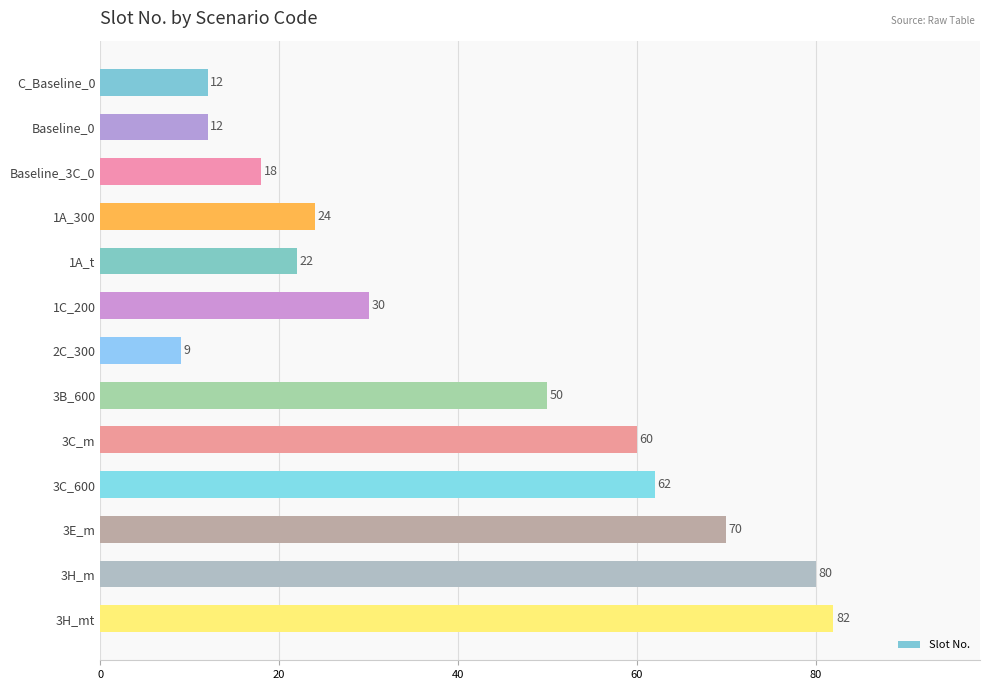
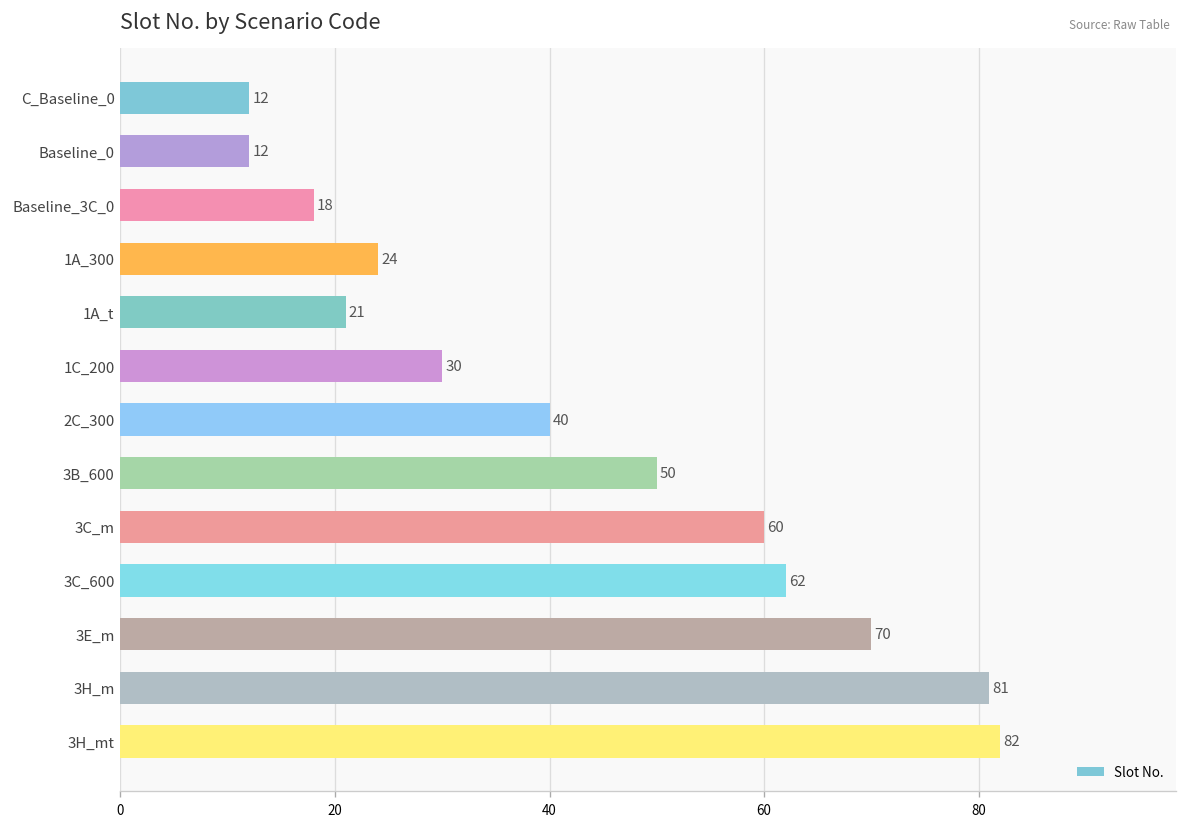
1A_t: 22 -> 21
2C_300: 9 -> 40
3H_m: 80 -> 81
